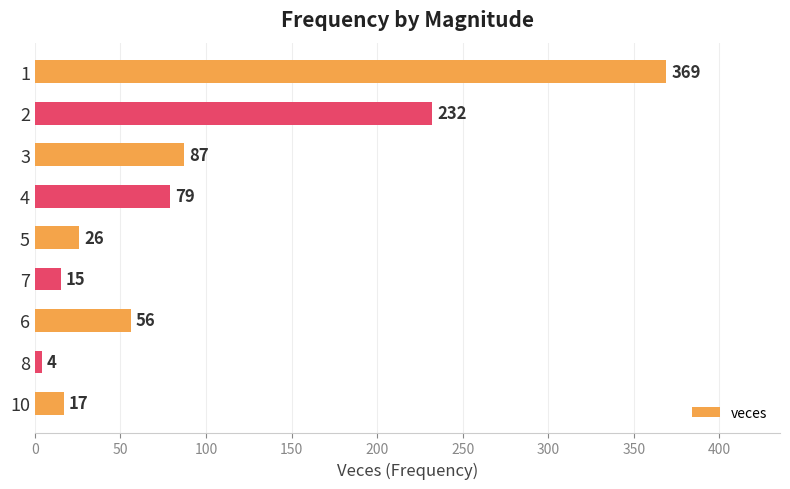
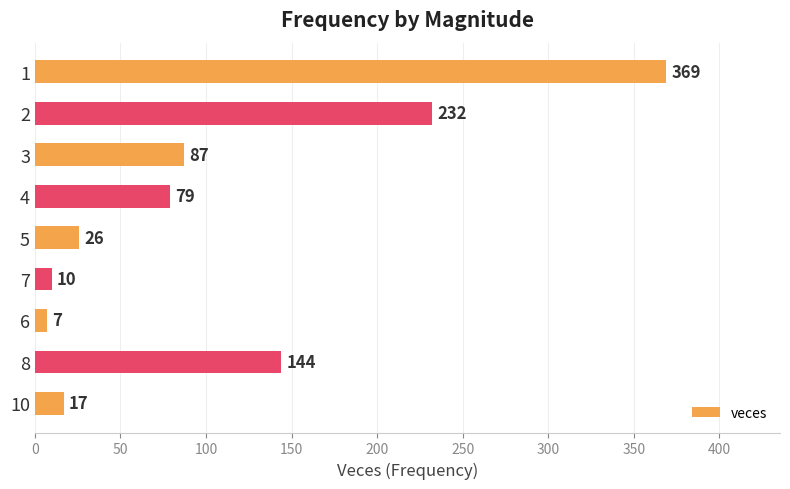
7: 15 -> 10
6: 56 -> 7
8: 4 -> 144
